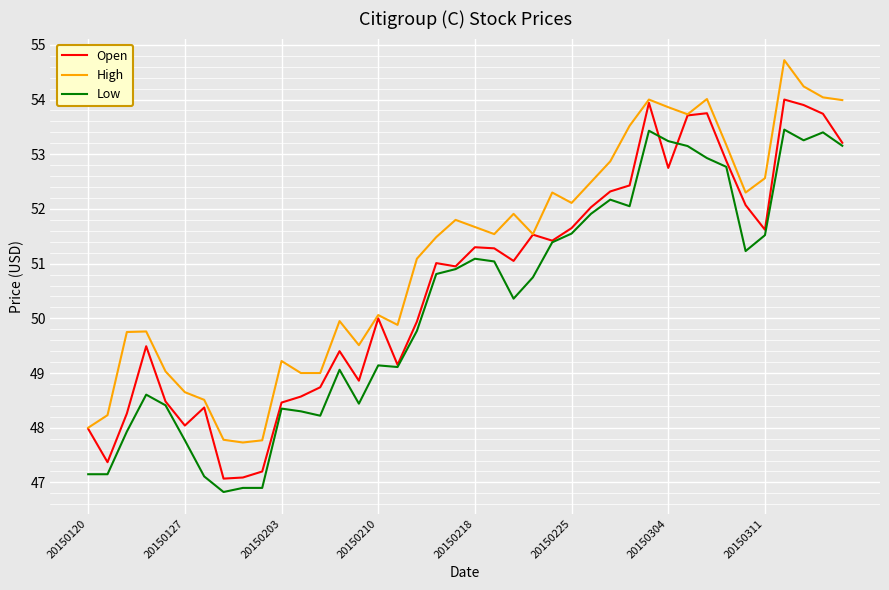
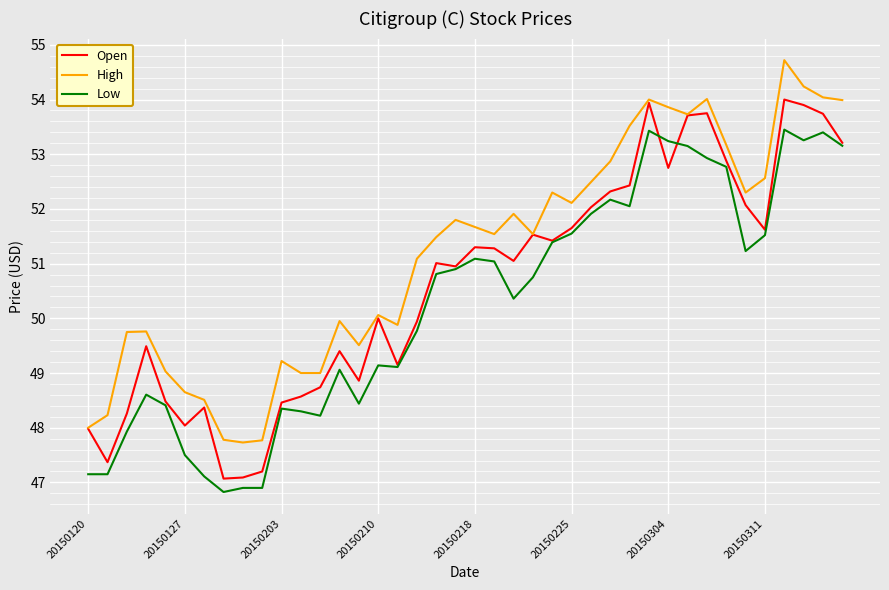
Low, 20150127: 47.8 -> 47.5
